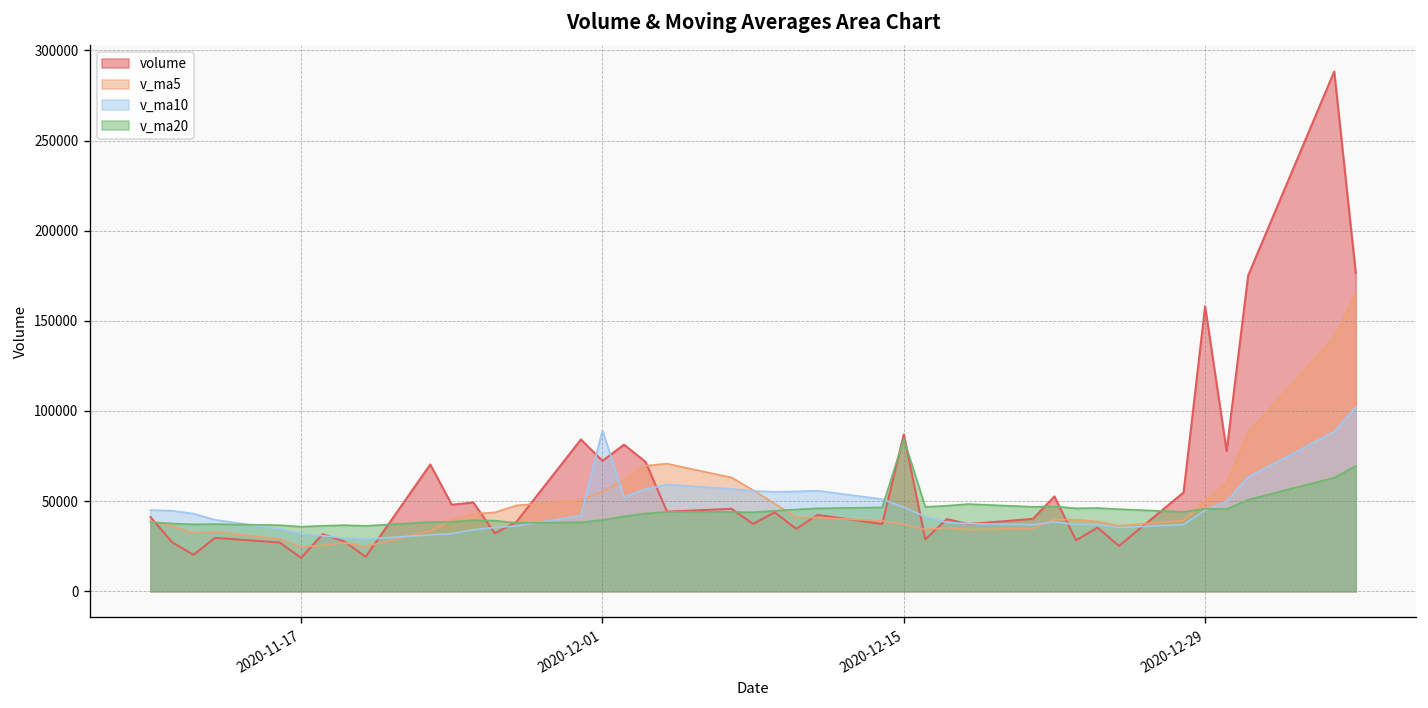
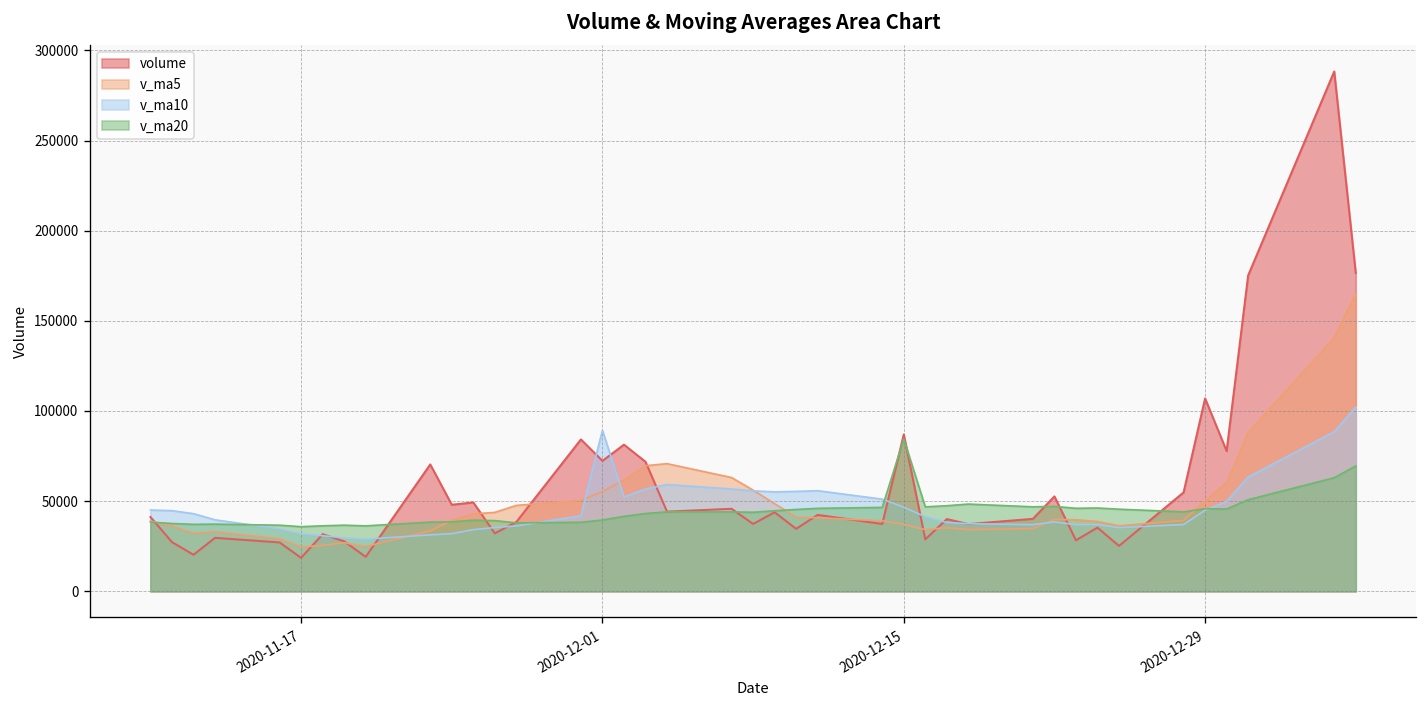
volume, 2020-12-29: 158000 -> 107000
